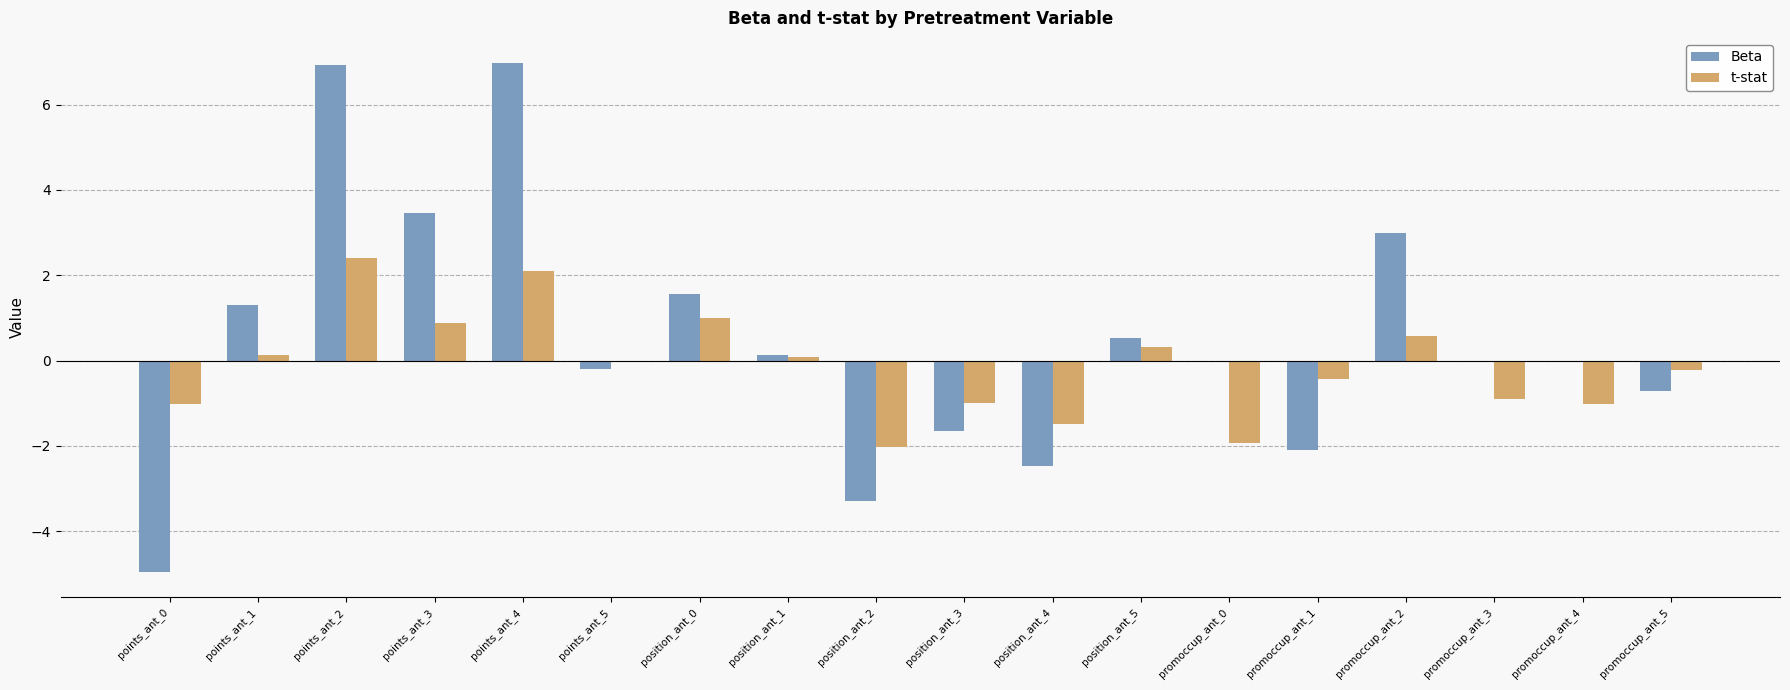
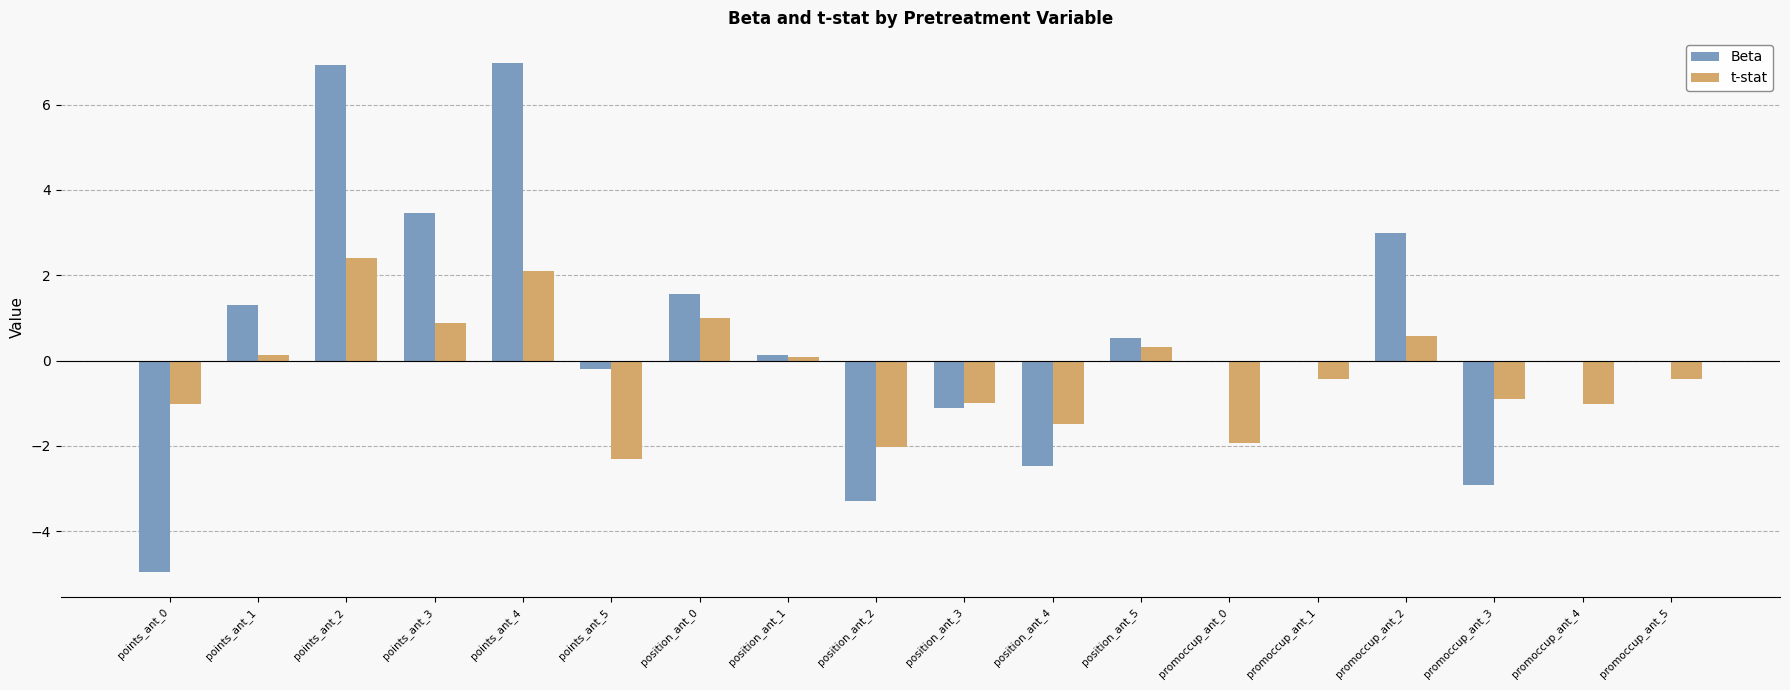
t-stat, points_ant_5: 0.0 -> -2.3
Beta, position_ant_3: -1.7 -> -1.1
Beta, promoccup_ant_1: -2.1 -> 0.0
Beta, promoccup_ant_3: 0.0 -> -2.9
Beta, promoccup_ant_5: -0.7 -> 0.0
t-stat, promoccup_ant_5: -0.2 -> -0.4
